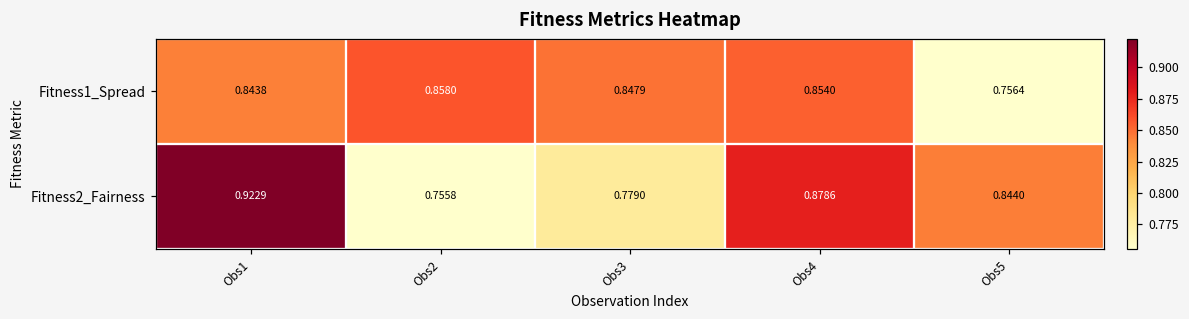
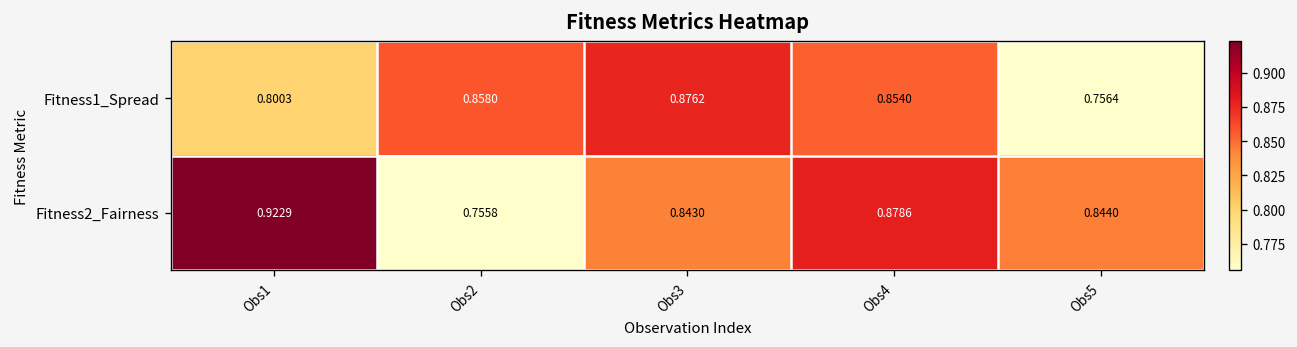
Fitness1_Spread, Obs1: 0.8438 -> 0.8003
Fitness1_Spread, Obs3: 0.8479 -> 0.8762
Fitness2_Fairness, Obs3: 0.7790 -> 0.8430
